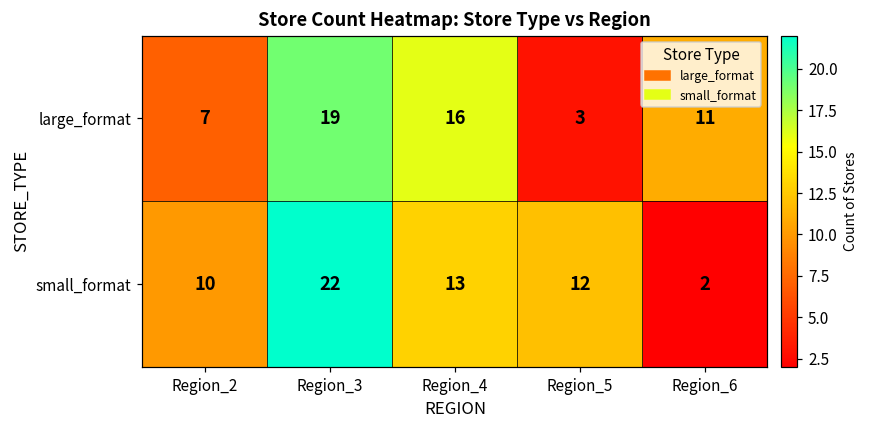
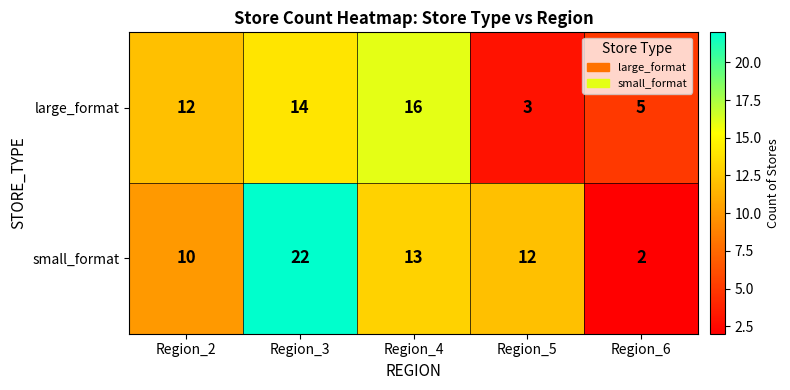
large_format, Region_2: 7 -> 12
large_format, Region_3: 19 -> 14
large_format, Region_6: 11 -> 5
